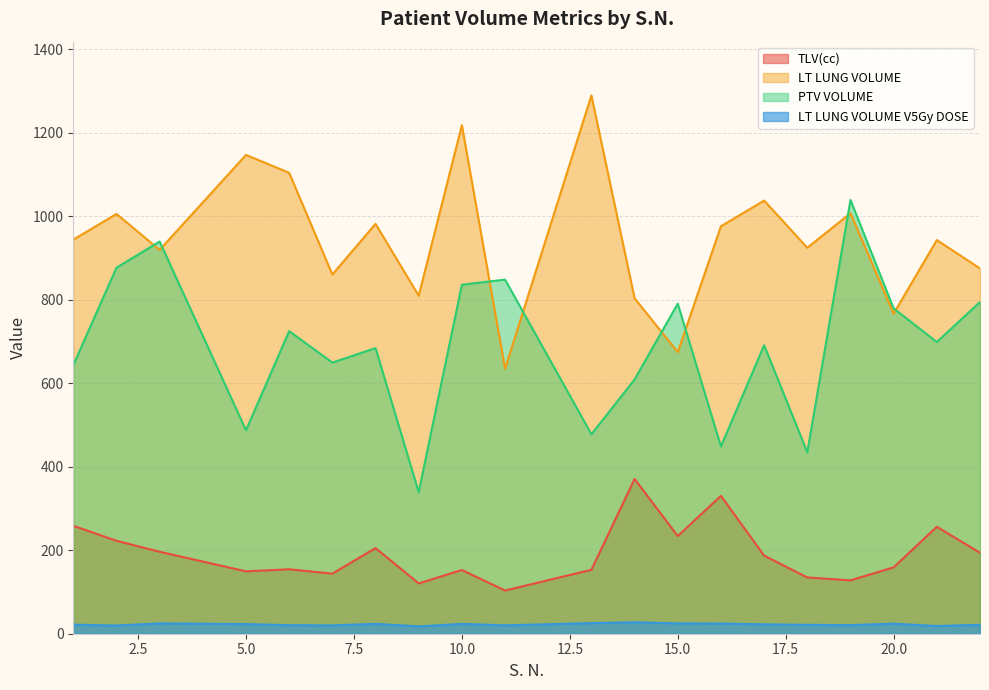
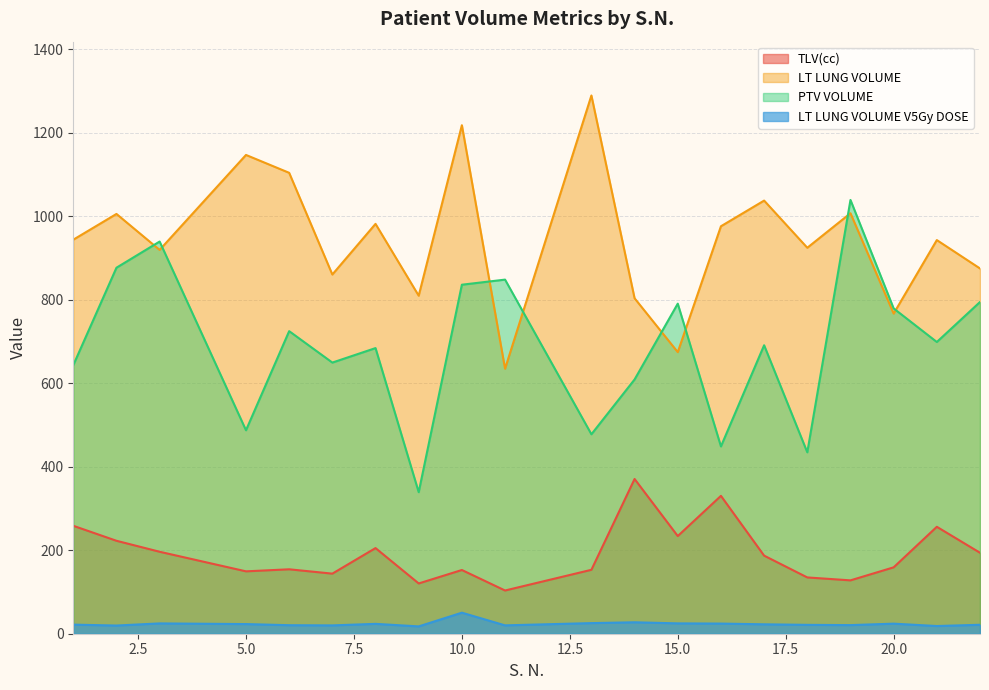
LT LUNG VOLUME V5Gy DOSE, 10.0: 20 -> 50
